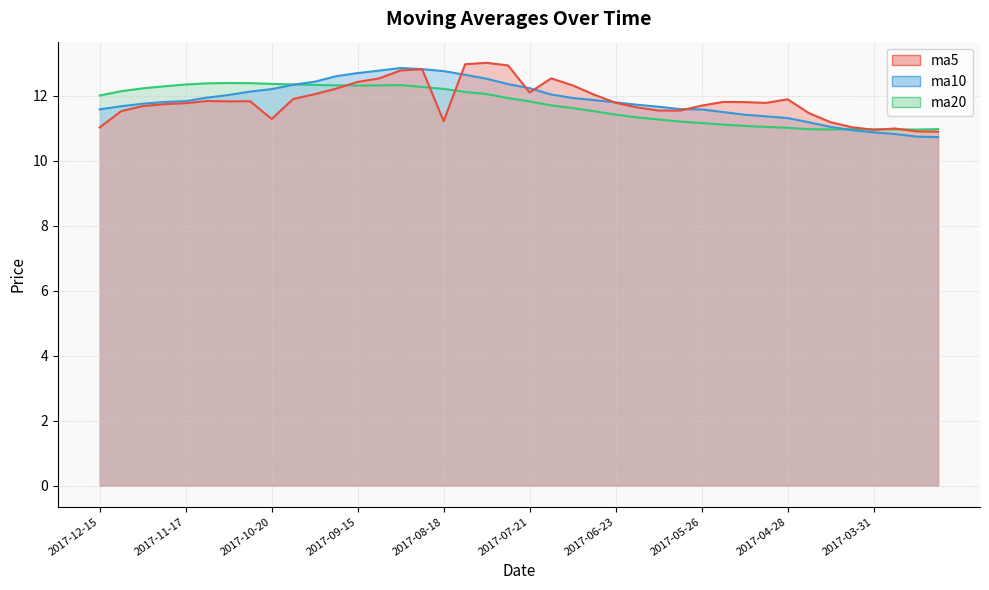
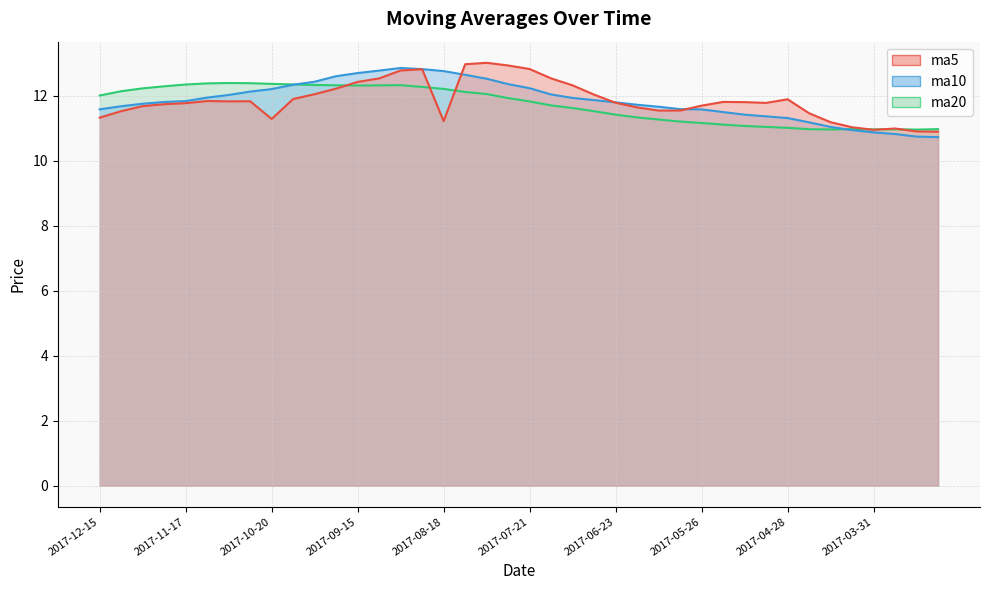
ma5, 2017-12-15: 11.0 -> 11.3
ma5, 2017-07-21: 12.1 -> 12.8
